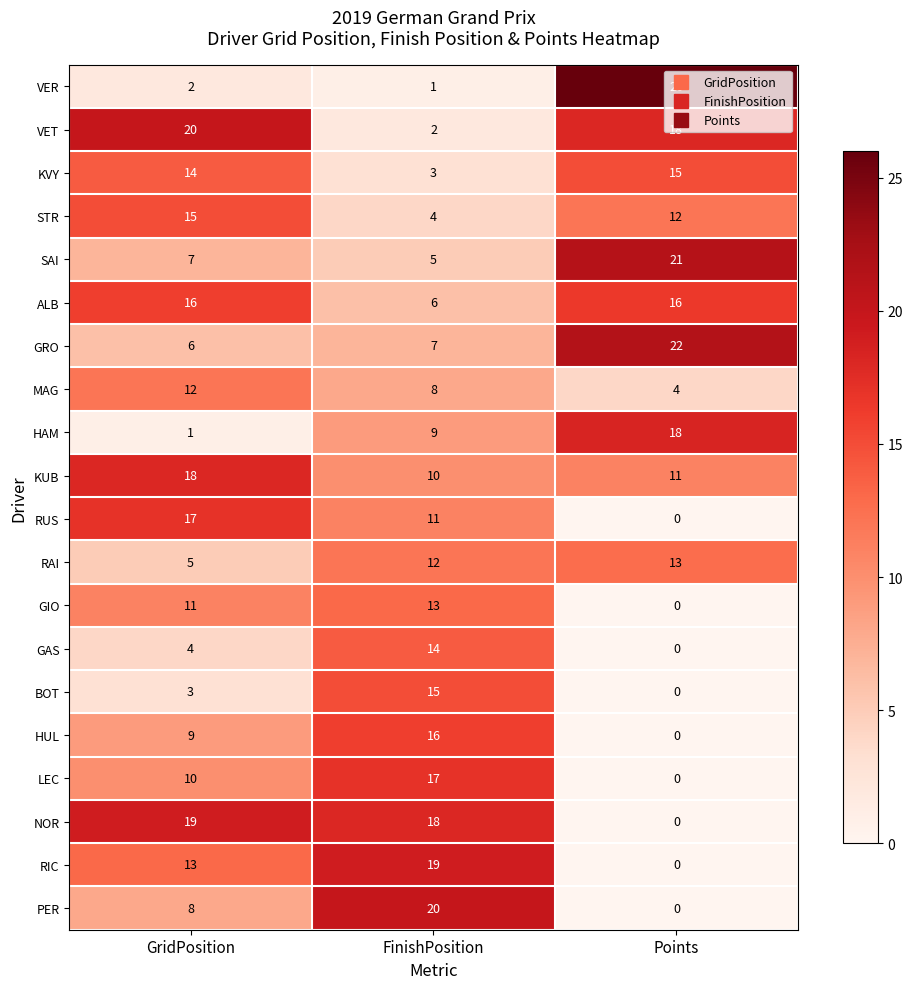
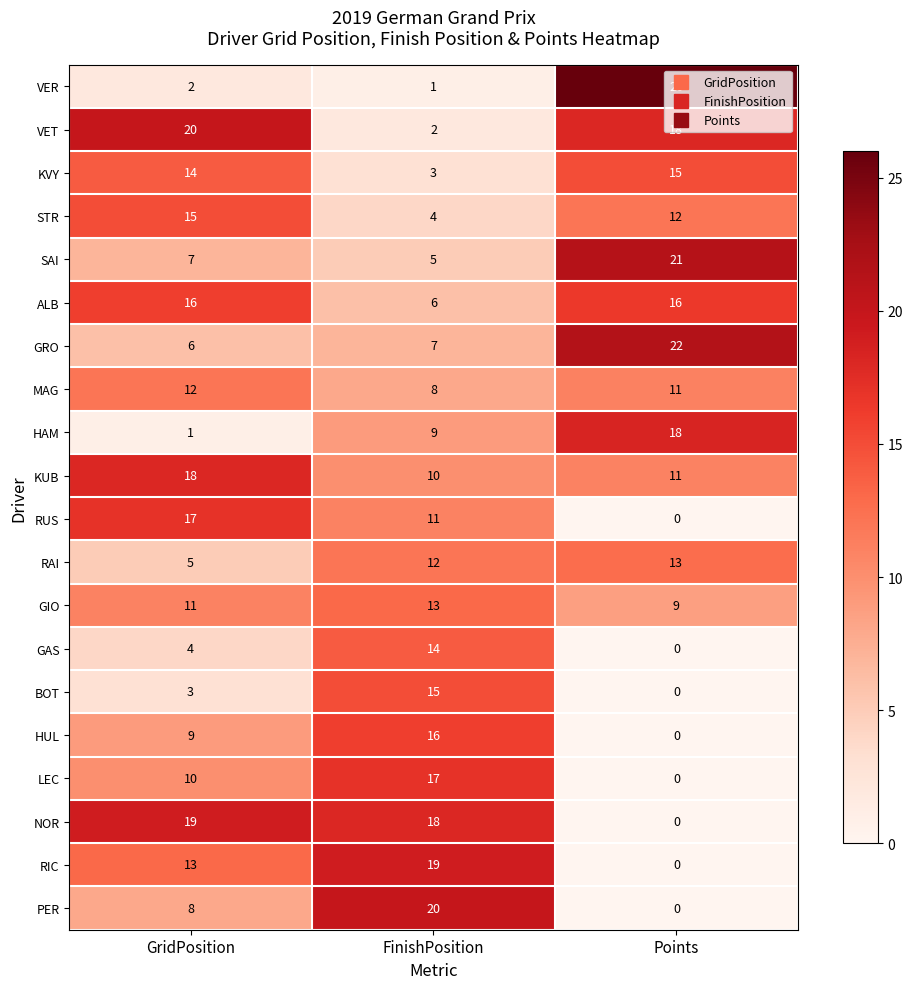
MAG, Points: 4 -> 11
GIO, Points: 0 -> 9
